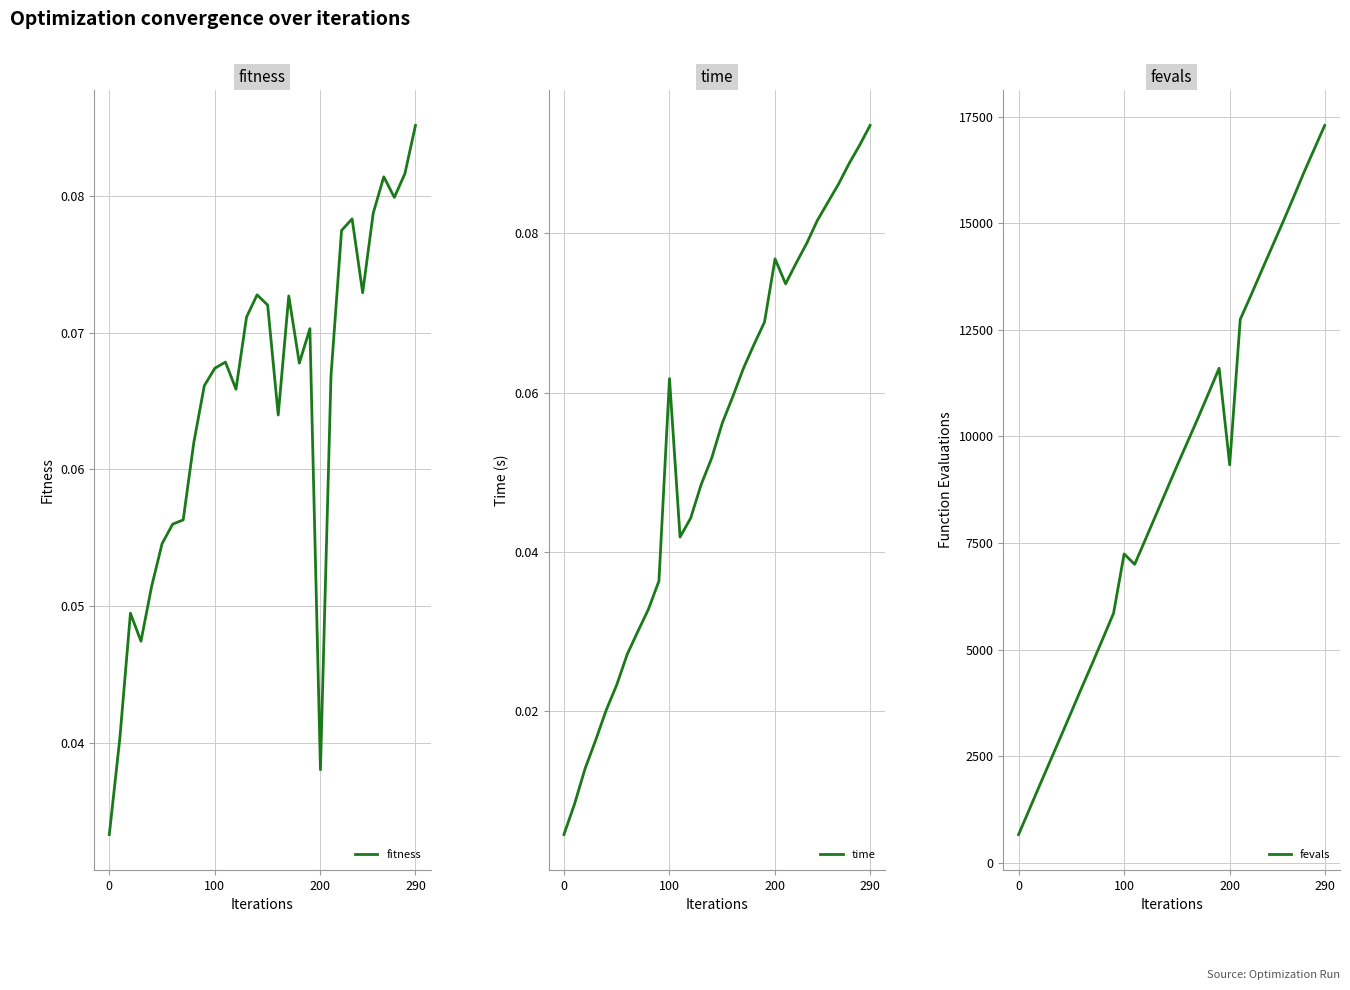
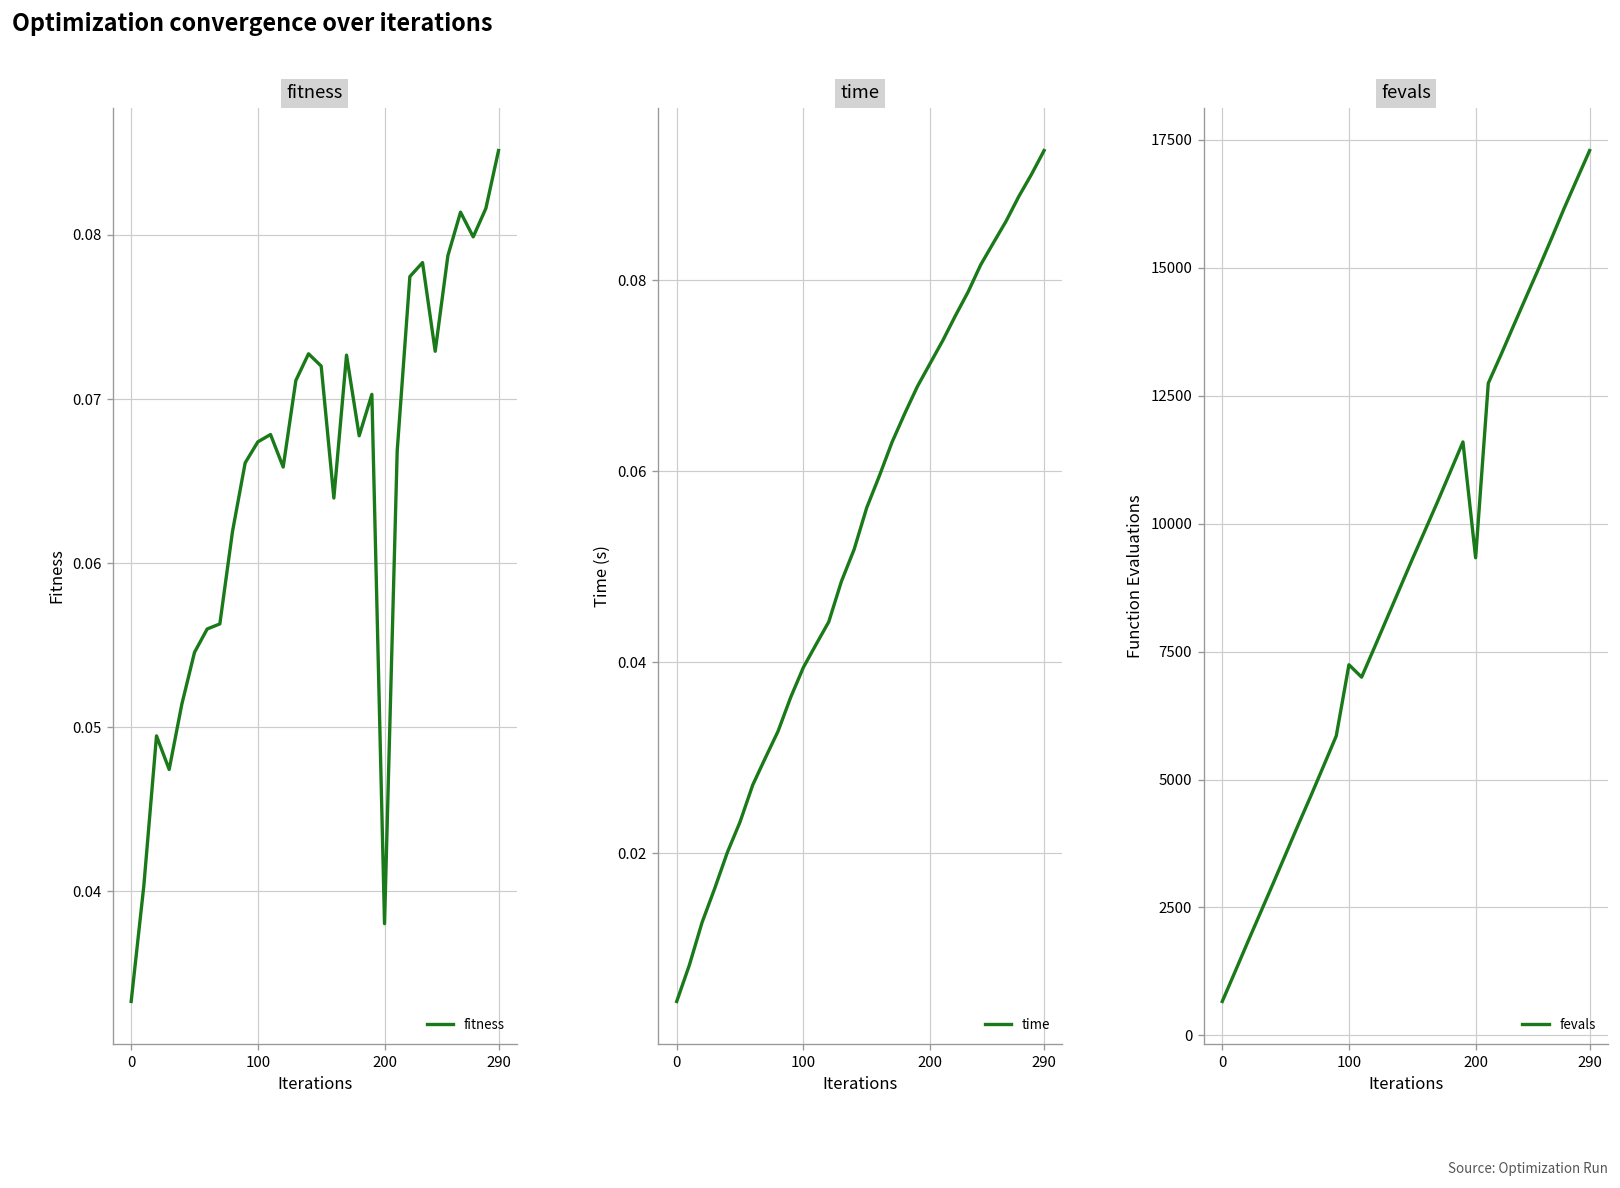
time, 100: 0.062 -> 0.039
time, 200: 0.077 -> 0.071
